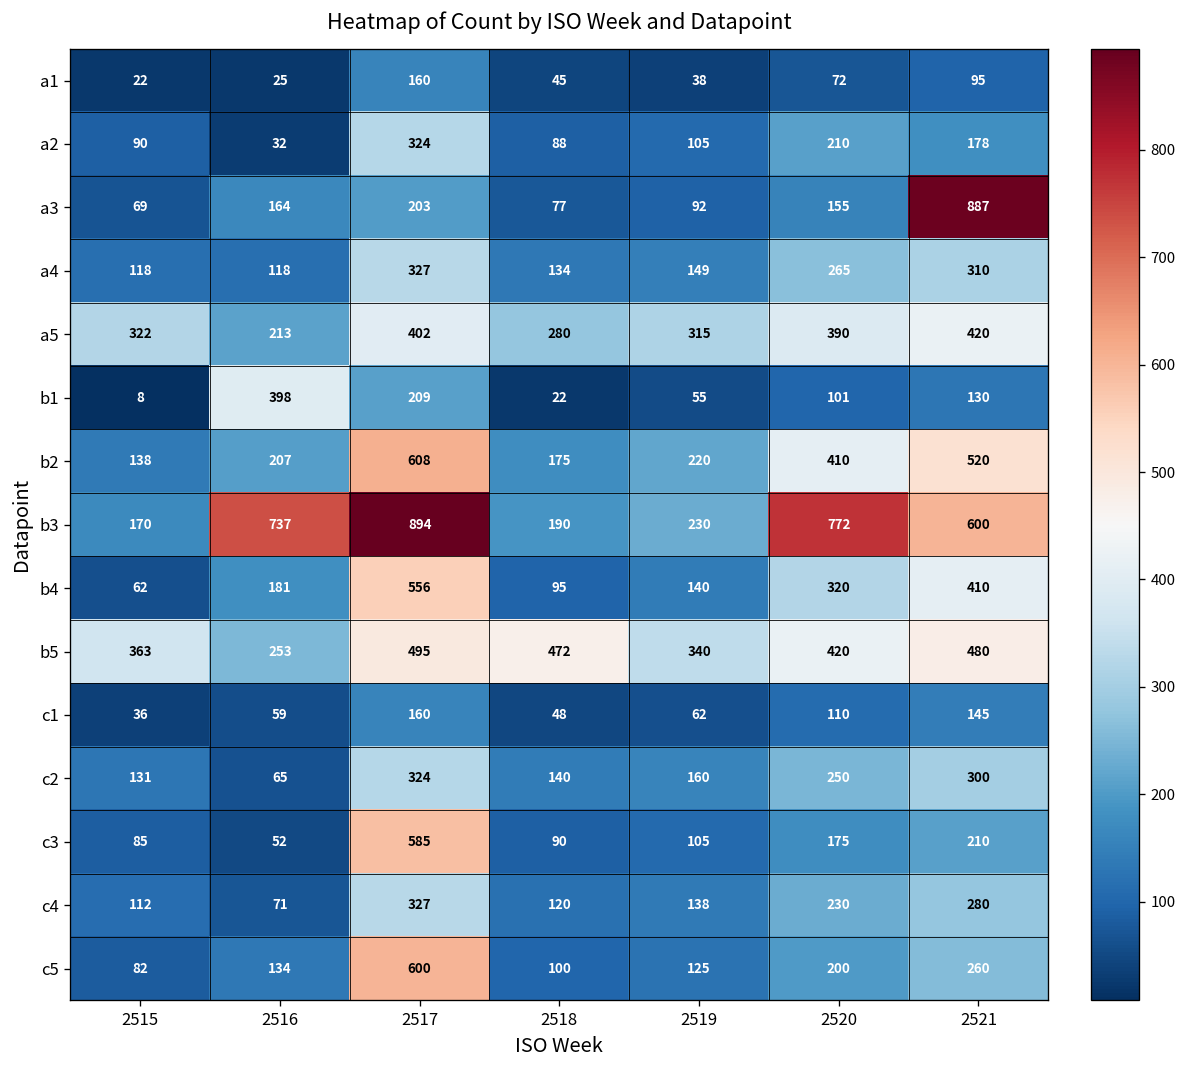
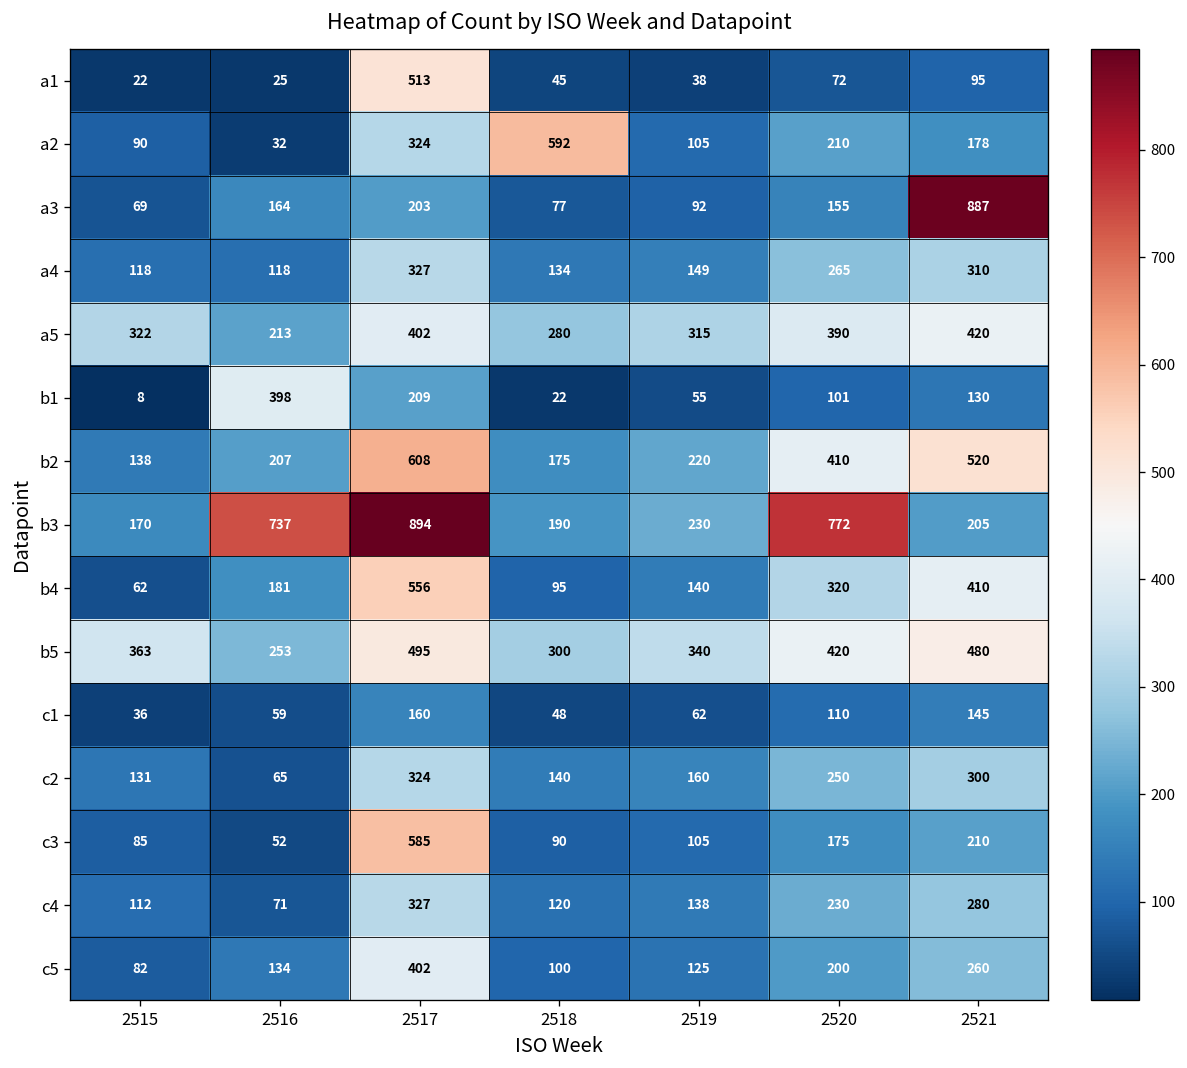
a1, 2517: 160 -> 513
a2, 2518: 88 -> 592
b3, 2521: 600 -> 205
b5, 2518: 472 -> 300
c5, 2517: 600 -> 402
